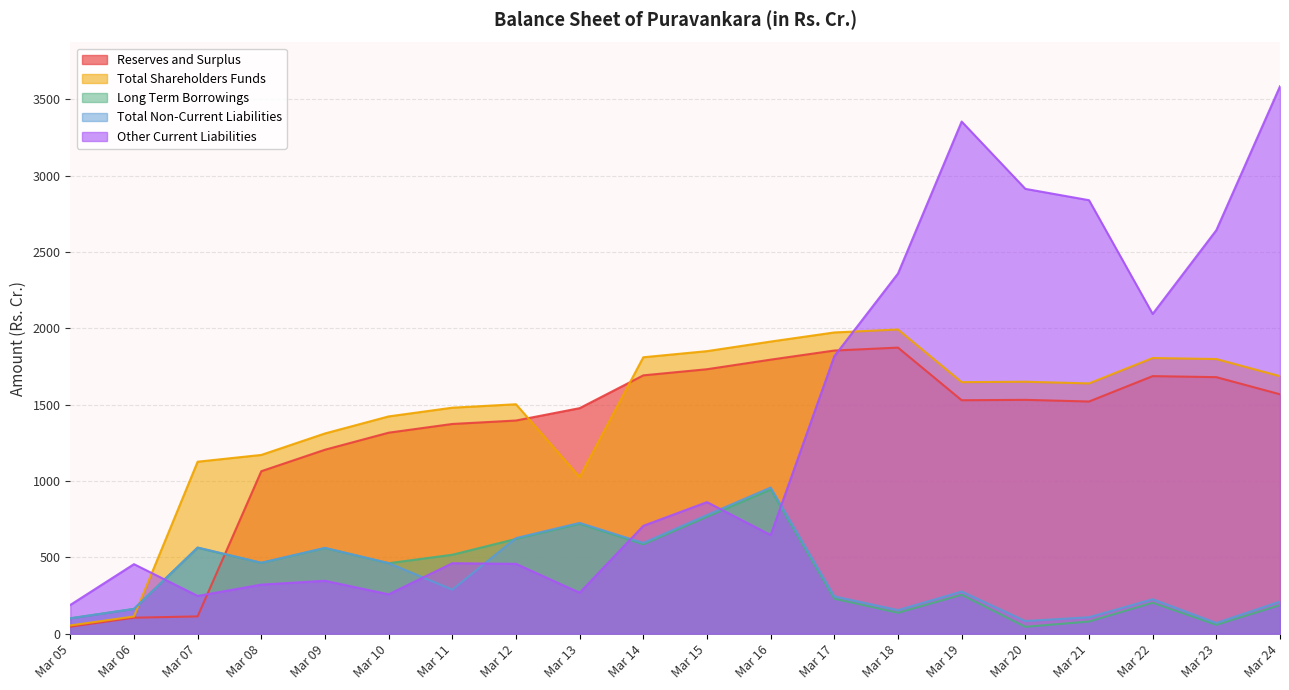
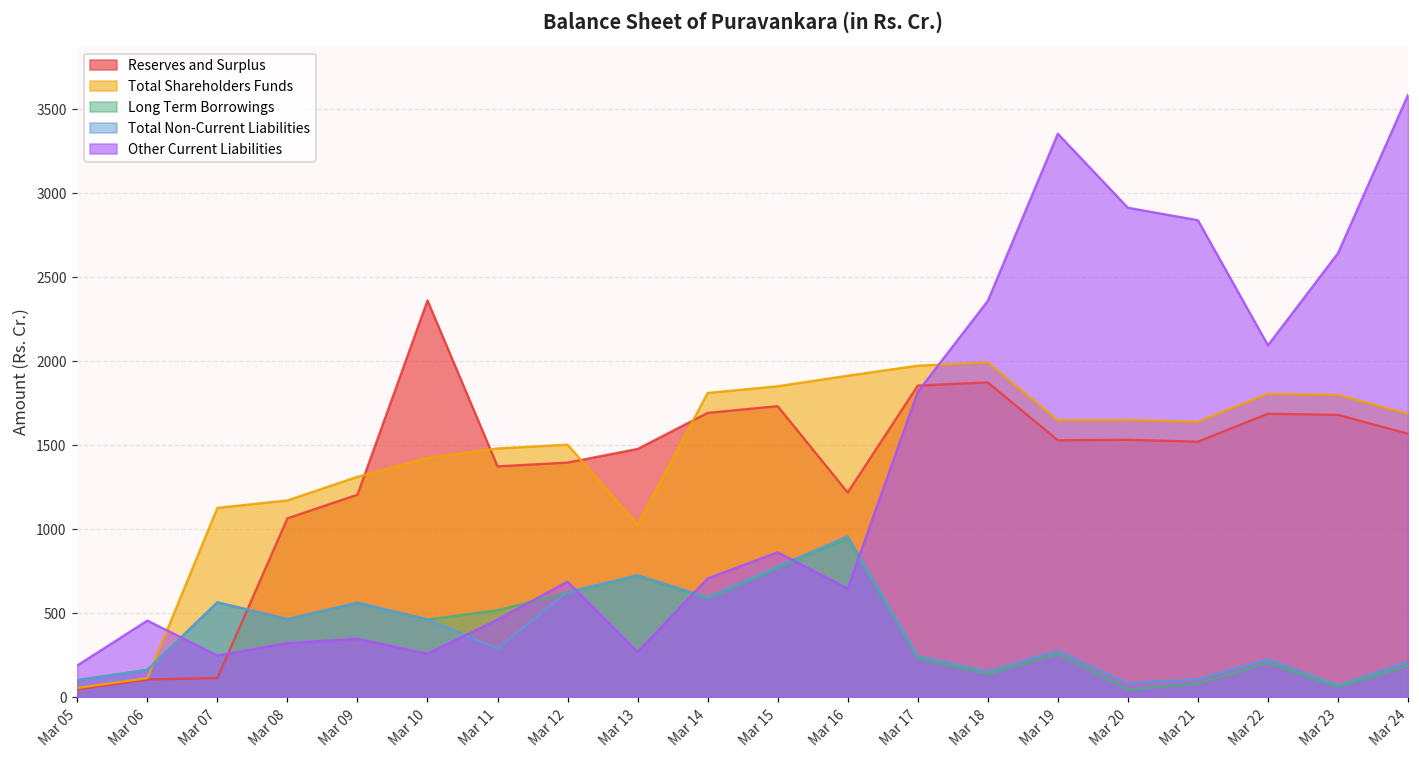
Reserves and Surplus, Mar 10: 1320 -> 2360
Other Current Liabilities, Mar 12: 460 -> 690
Reserves and Surplus, Mar 16: 1800 -> 1220
